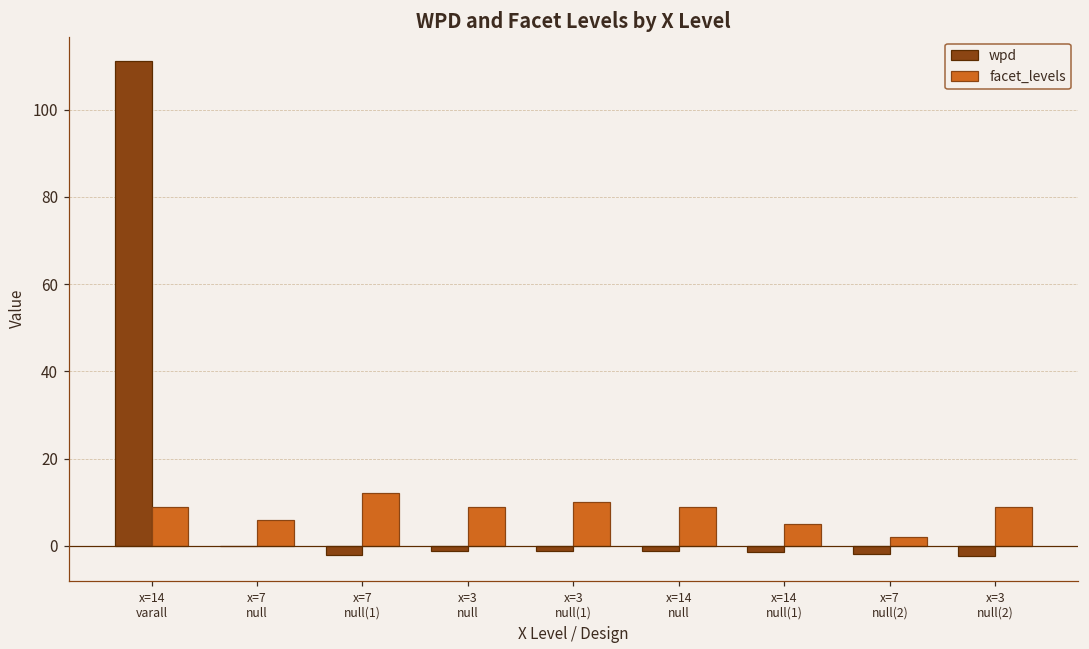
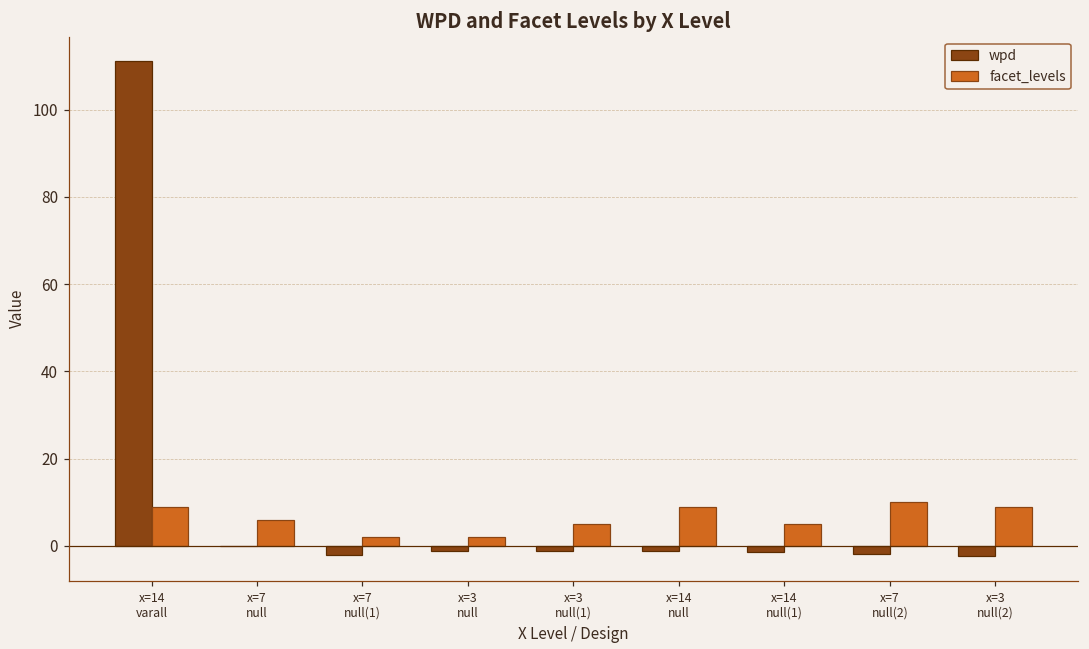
facet_levels, x=7 null(1): 12 -> 2
facet_levels, x=3 null: 9 -> 2
facet_levels, x=3 null(1): 10 -> 5
facet_levels, x=7 null(2): 2 -> 10
